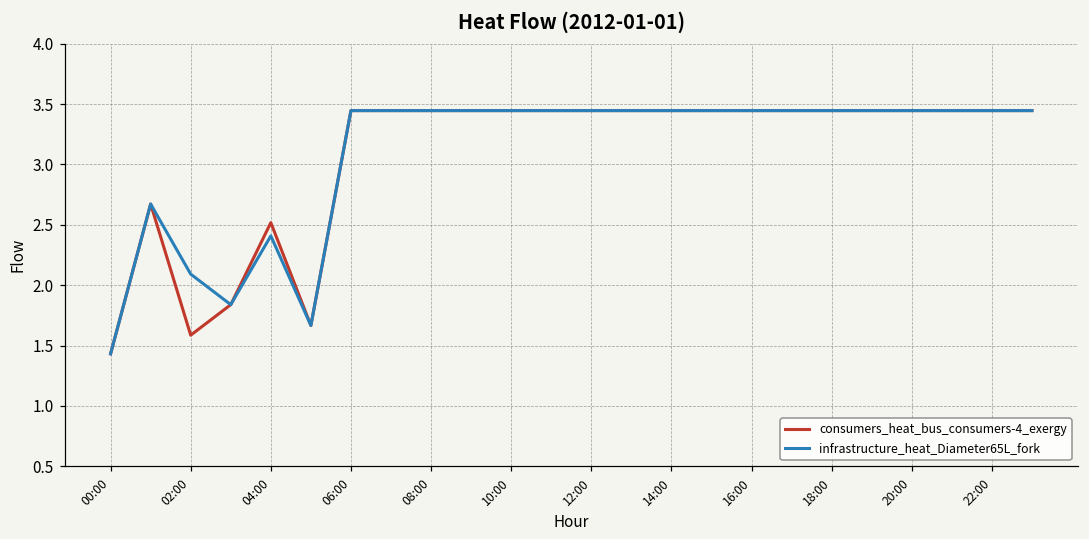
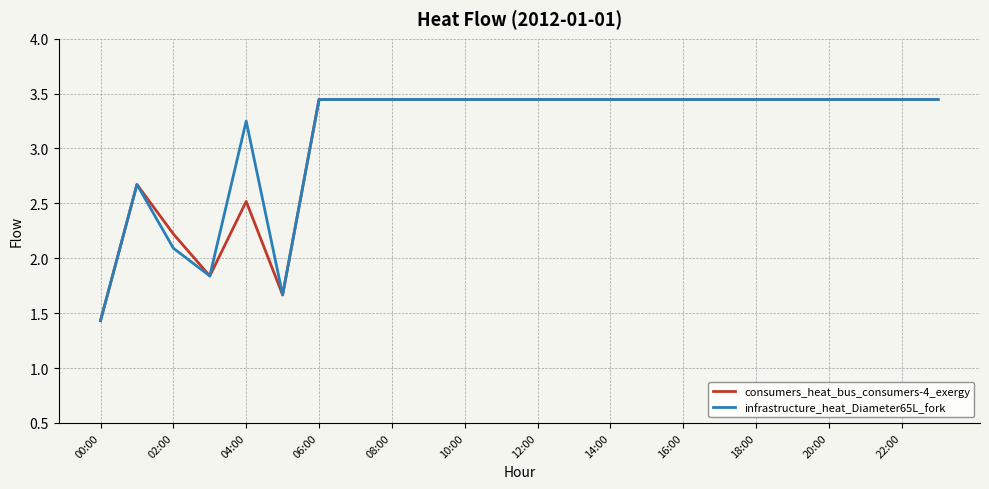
consumers_heat_bus_consumers-4_exergy, 02:00: 1.59 -> 2.22
infrastructure_heat_Diameter65L_fork, 04:00: 2.41 -> 3.25
